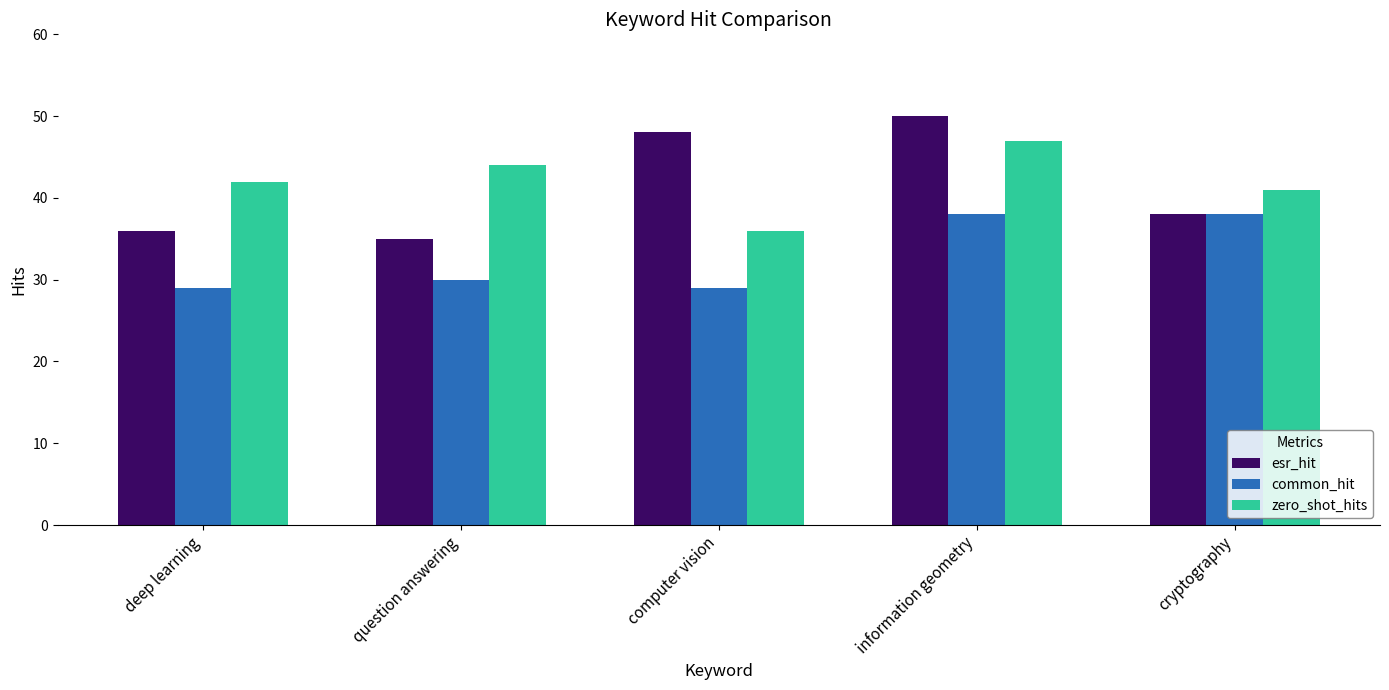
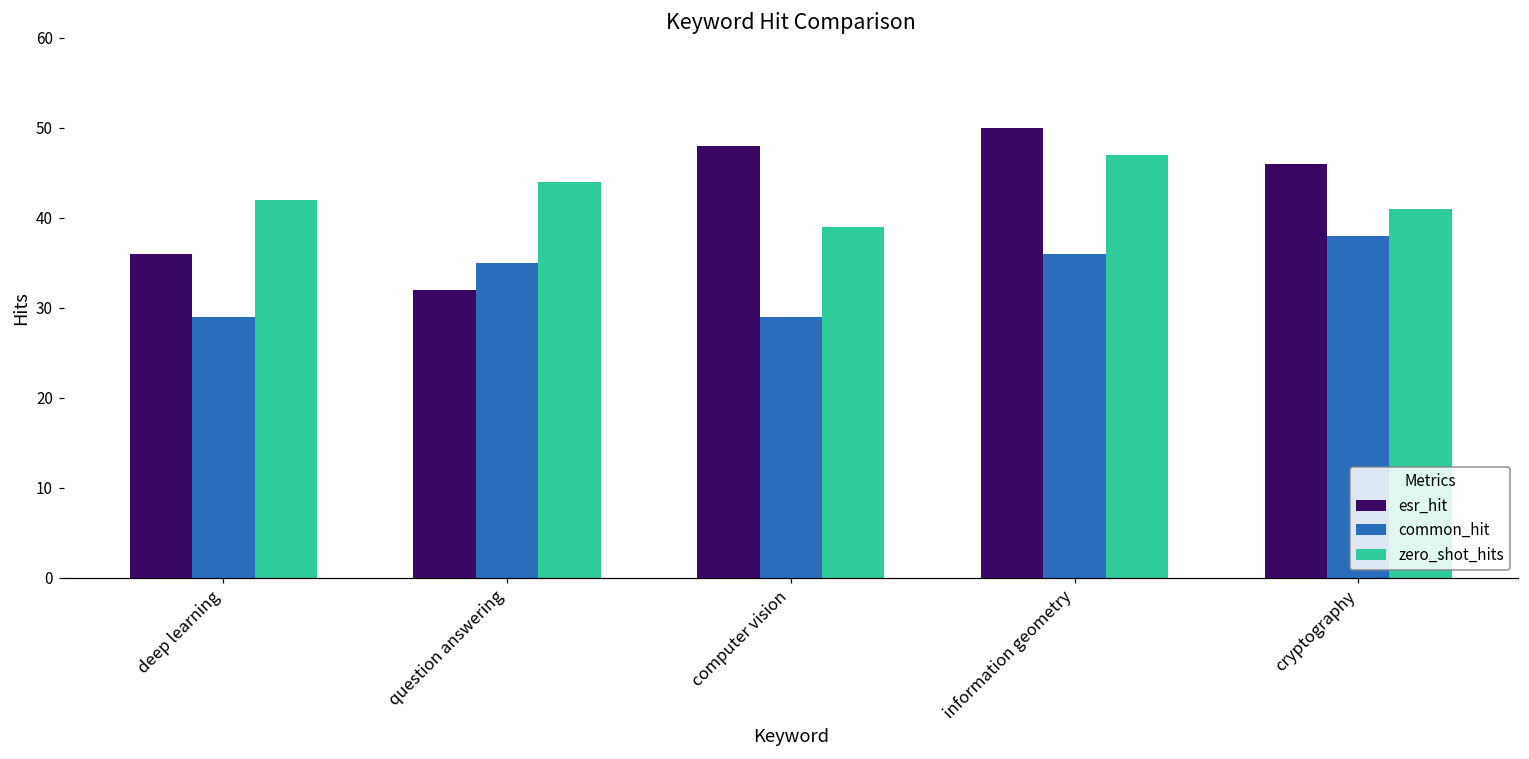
esr_hit, question answering: 35 -> 32
common_hit, question answering: 30 -> 35
zero_shot_hits, computer vision: 36 -> 39
common_hit, information geometry: 38 -> 36
esr_hit, cryptography: 38 -> 46
